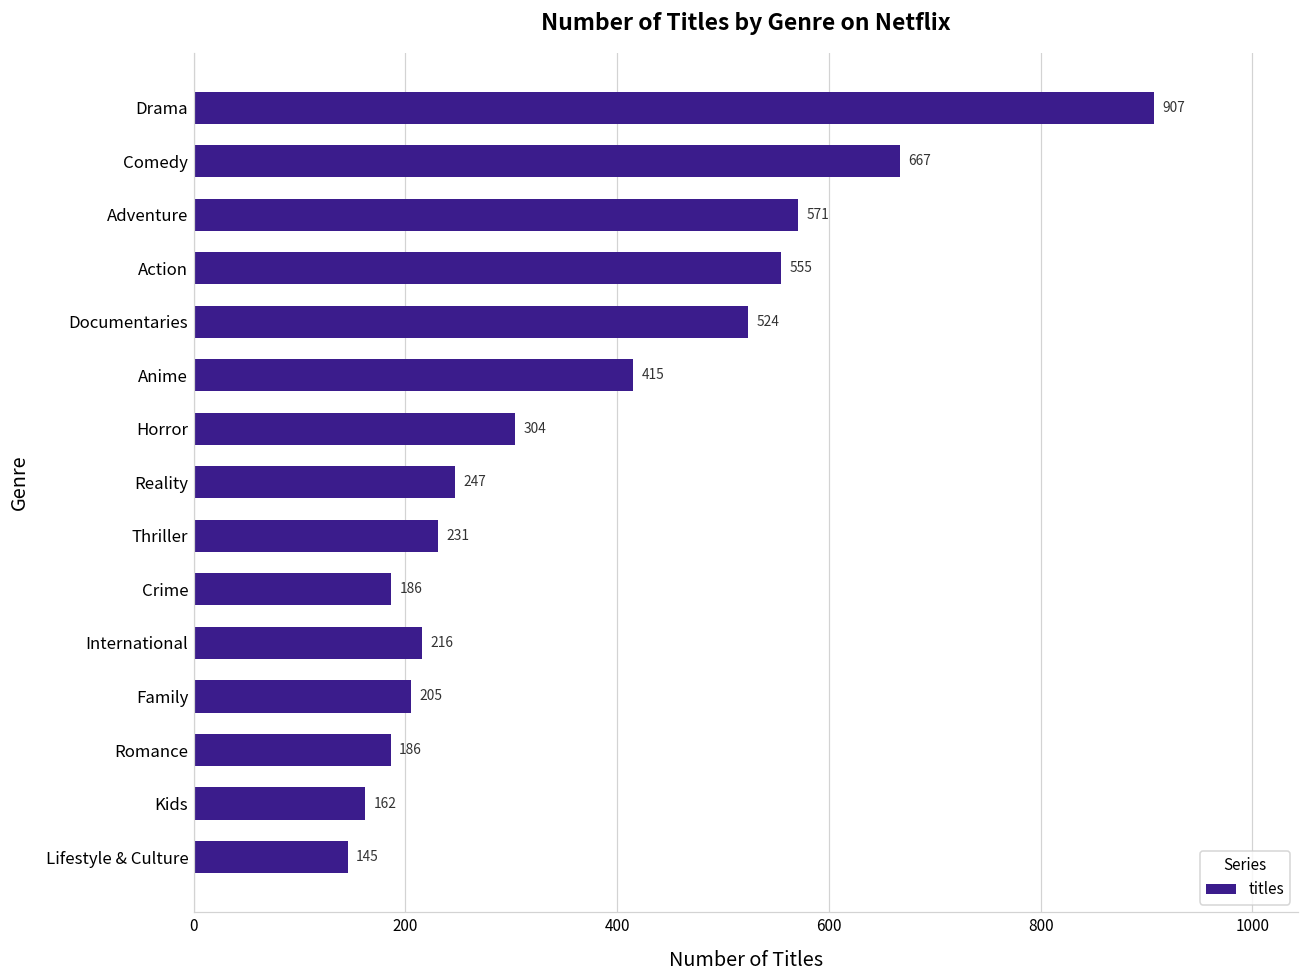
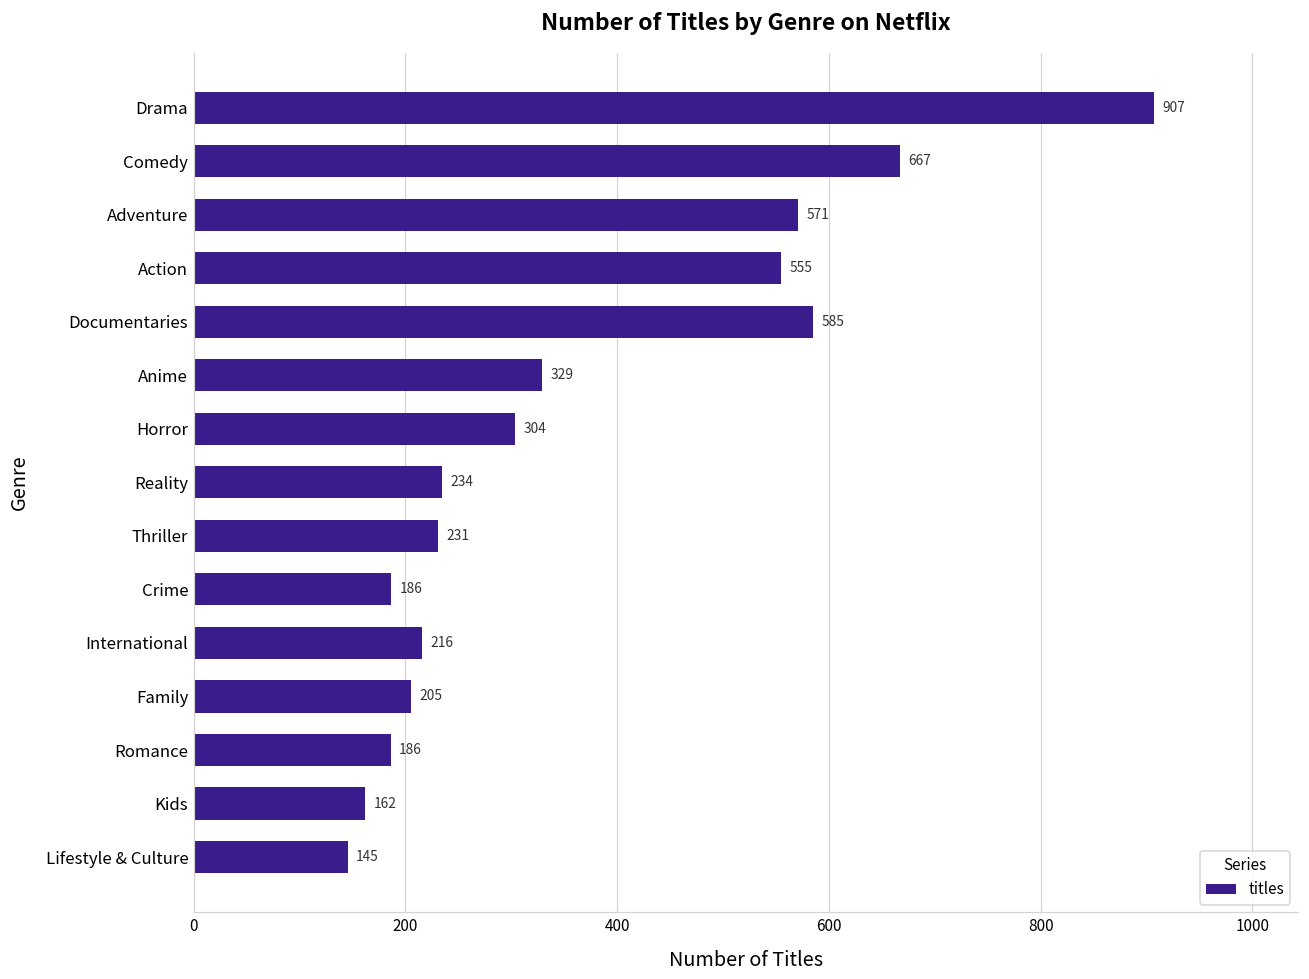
Documentaries: 524 -> 585
Anime: 415 -> 329
Reality: 247 -> 234
